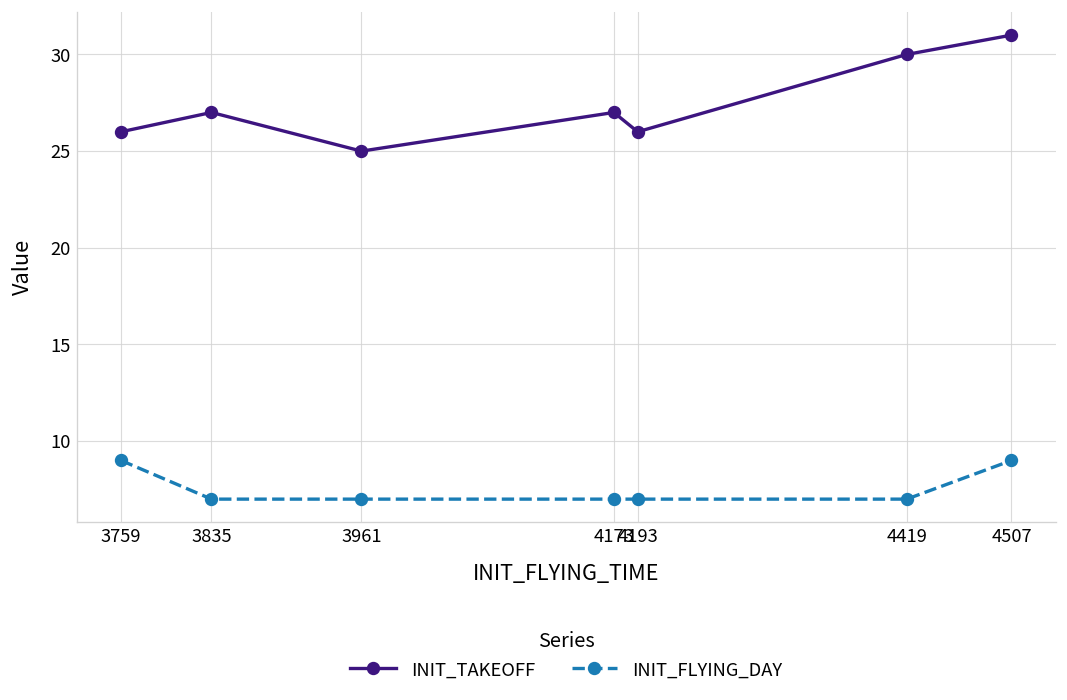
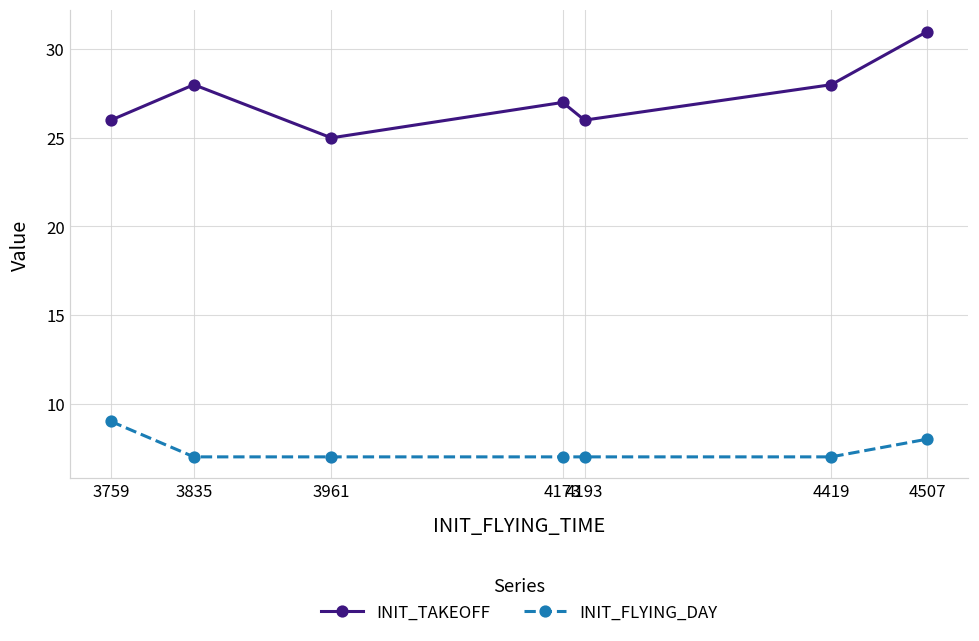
INIT_TAKEOFF, 3835: 27 -> 28
INIT_TAKEOFF, 4419: 30 -> 28
INIT_FLYING_DAY, 4507: 9 -> 8
